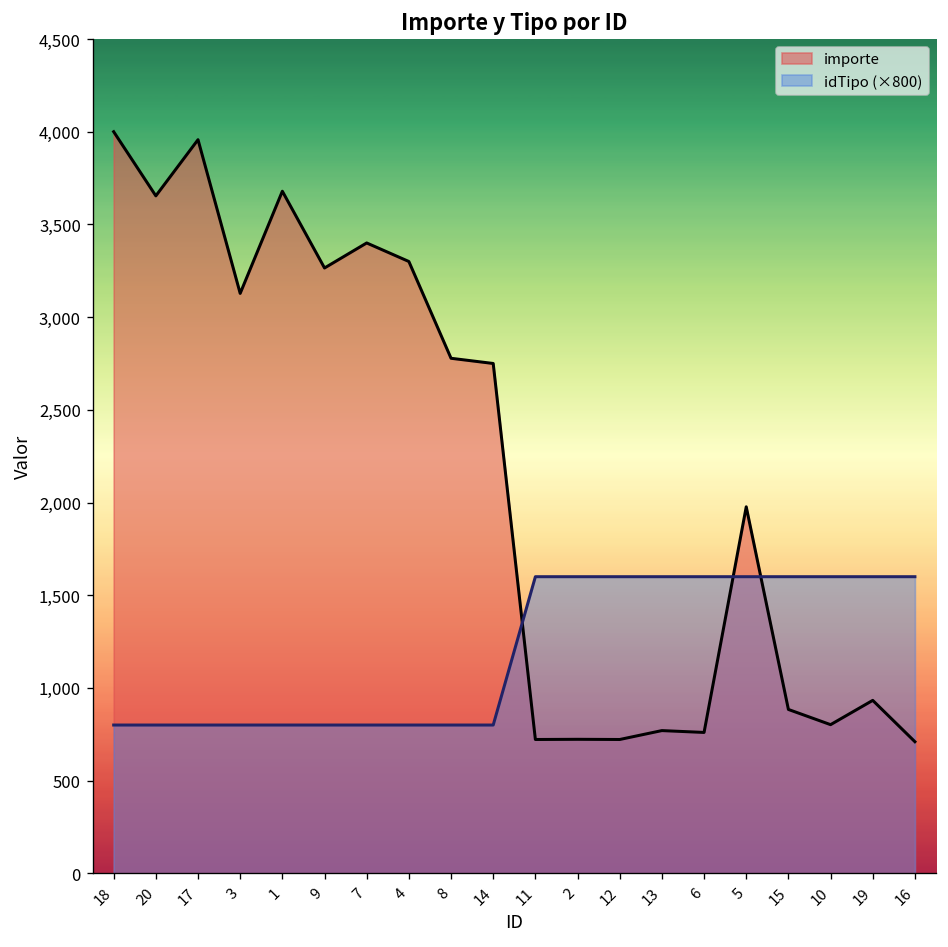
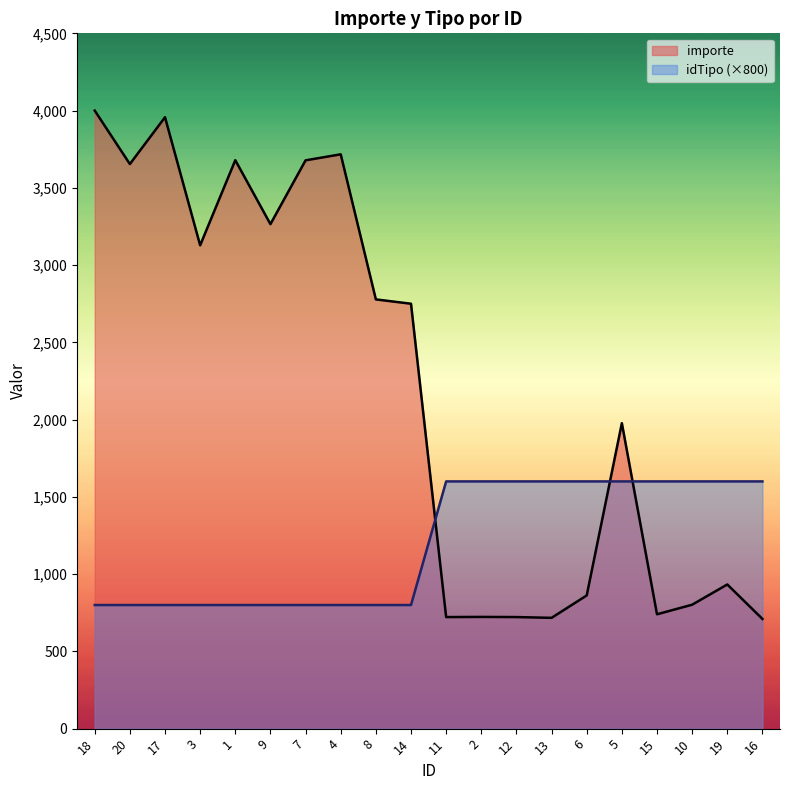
importe, 7: 3,400 -> 3,680
importe, 4: 3,300 -> 3,720
importe, 13: 770 -> 720
importe, 6: 760 -> 860
importe, 15: 880 -> 740
